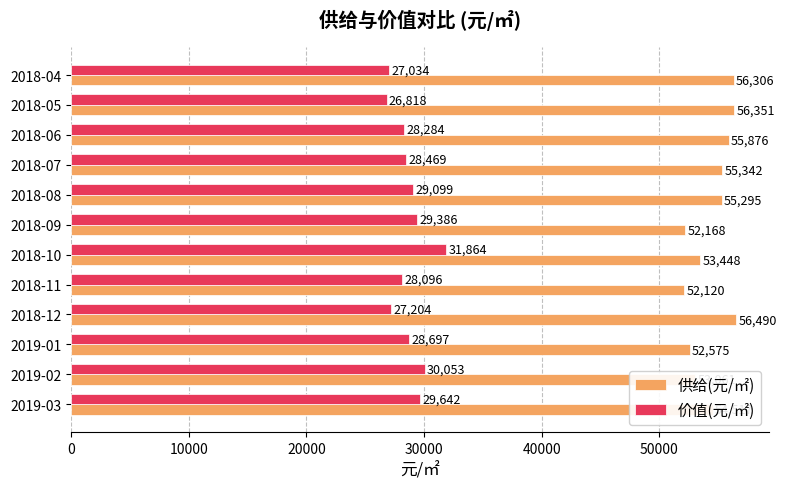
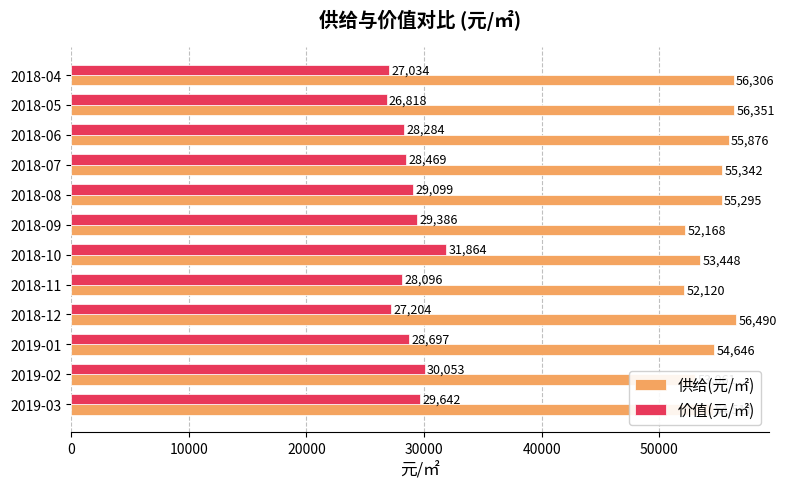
供给(元/㎡), 2019-01: 52,575 -> 54,646
